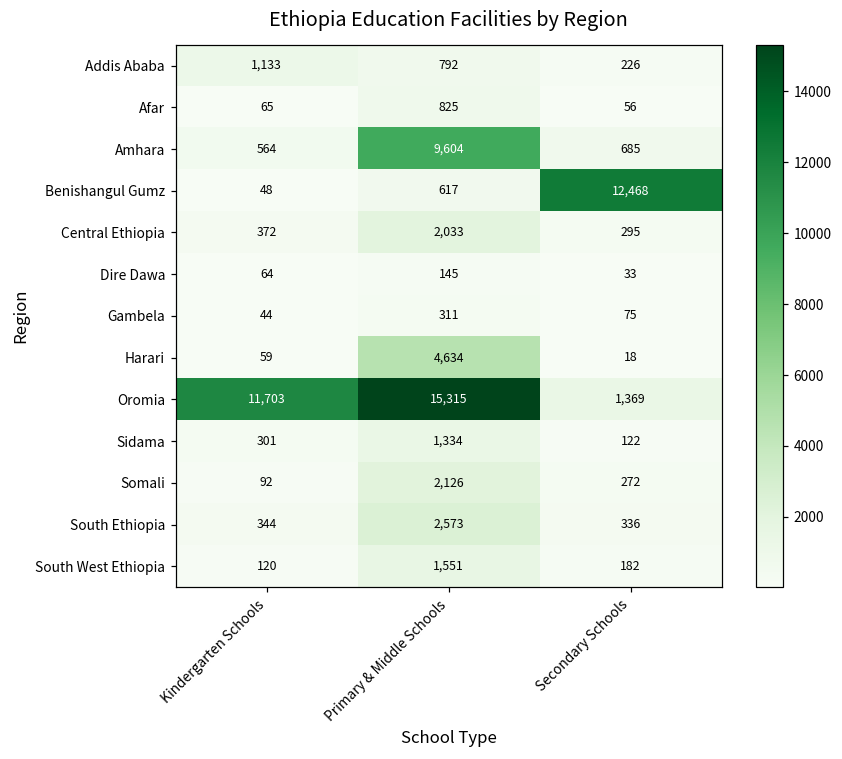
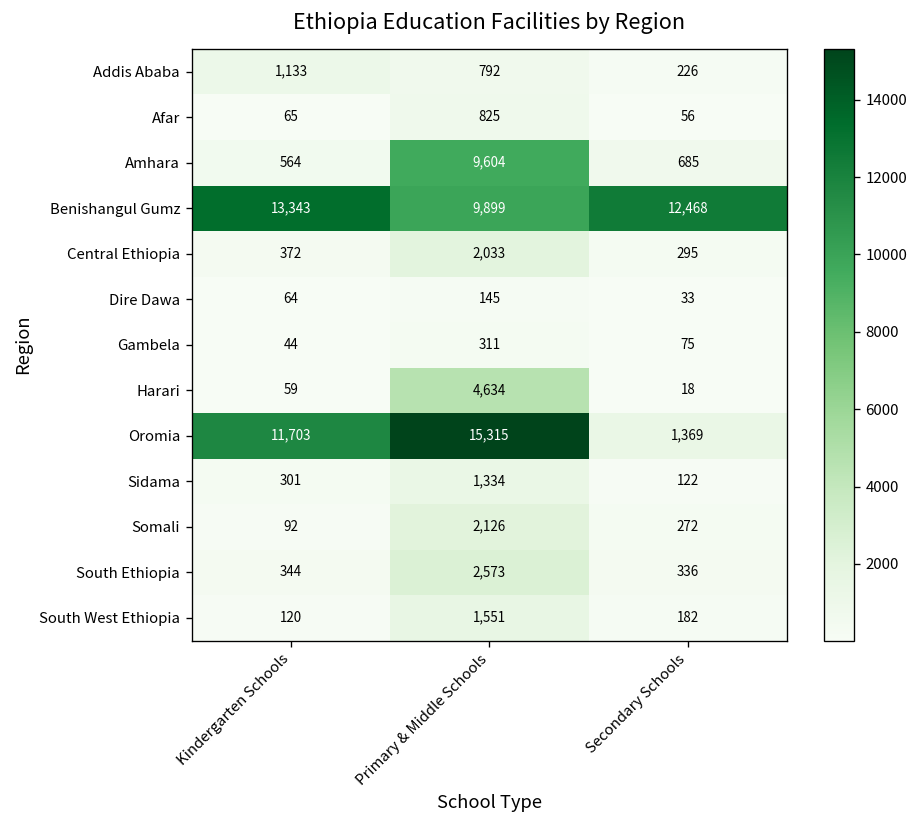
Benishangul Gumz, Kindergarten Schools: 48 -> 13,343
Benishangul Gumz, Primary & Middle Schools: 617 -> 9,899
